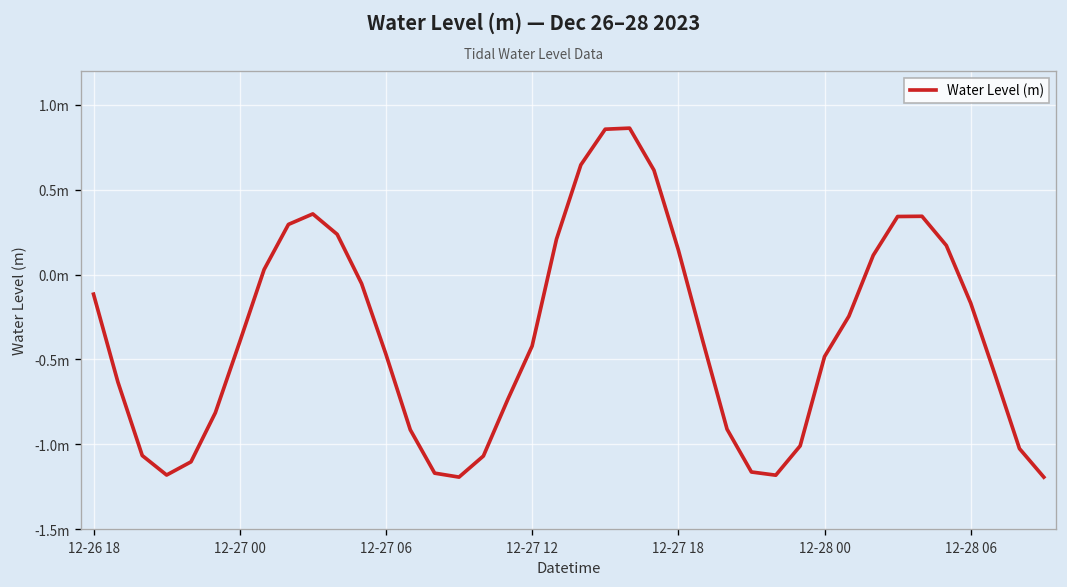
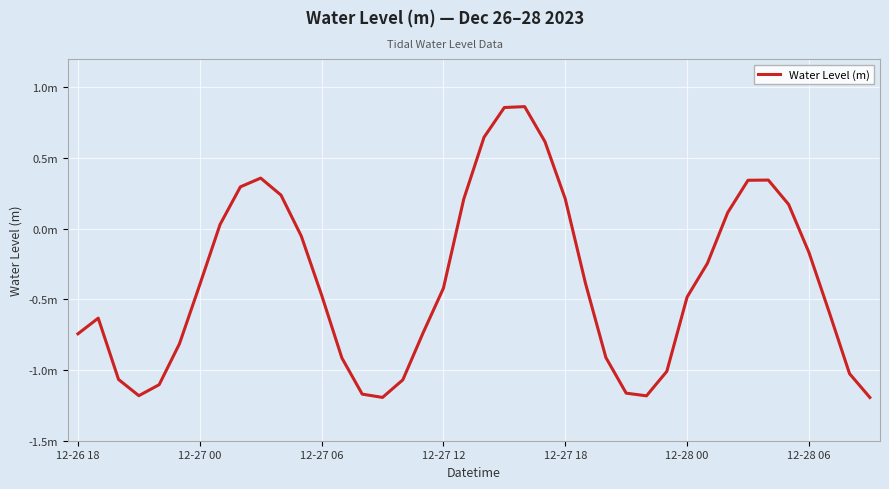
12-26 18: -0.12m -> -0.74m
12-27 18: 0.15m -> 0.21m
